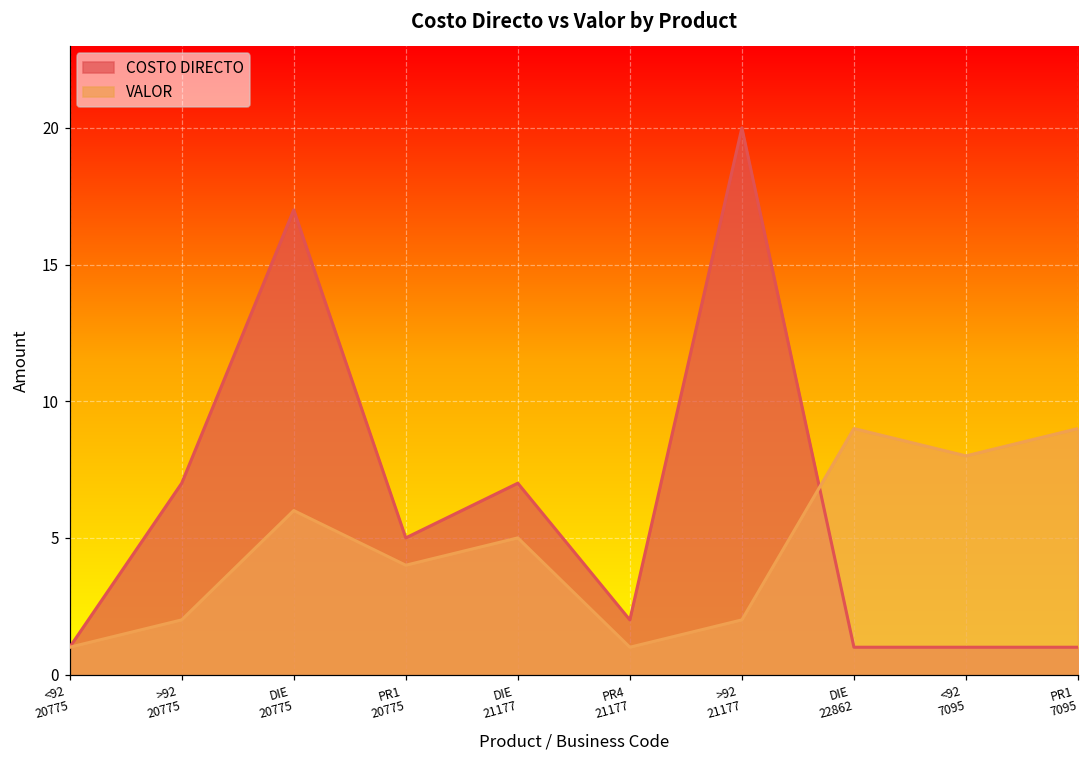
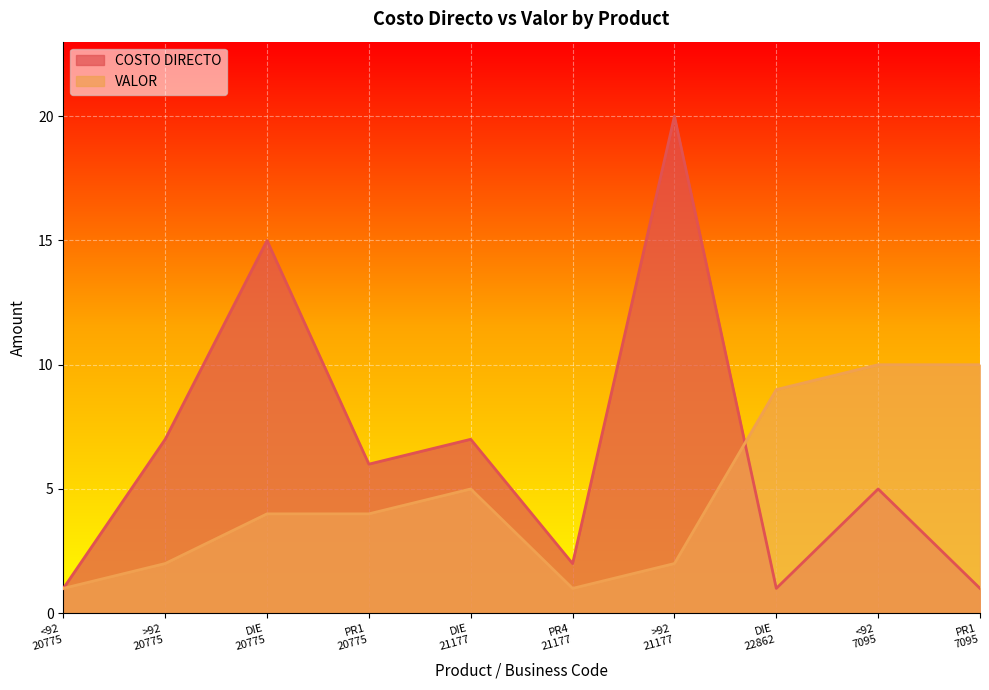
COSTO DIRECTO, DIE 20775: 17 -> 15
VALOR, DIE 20775: 6 -> 4
COSTO DIRECTO, PR1 20775: 5 -> 6
COSTO DIRECTO, <92 7095: 1 -> 5
VALOR, <92 7095: 8 -> 10
VALOR, PR1 7095: 9 -> 10
